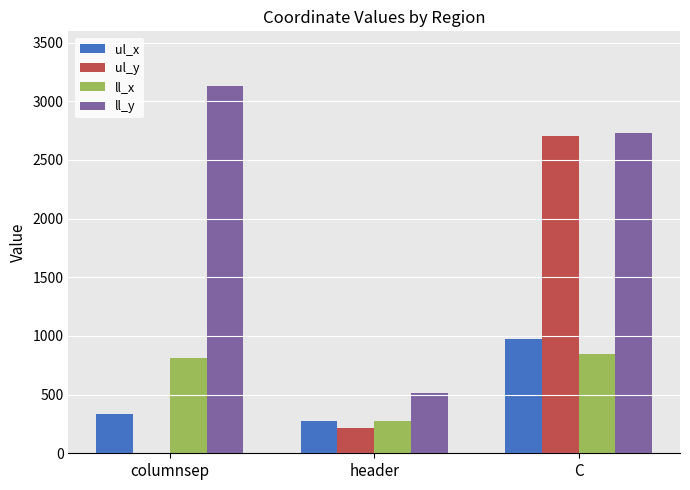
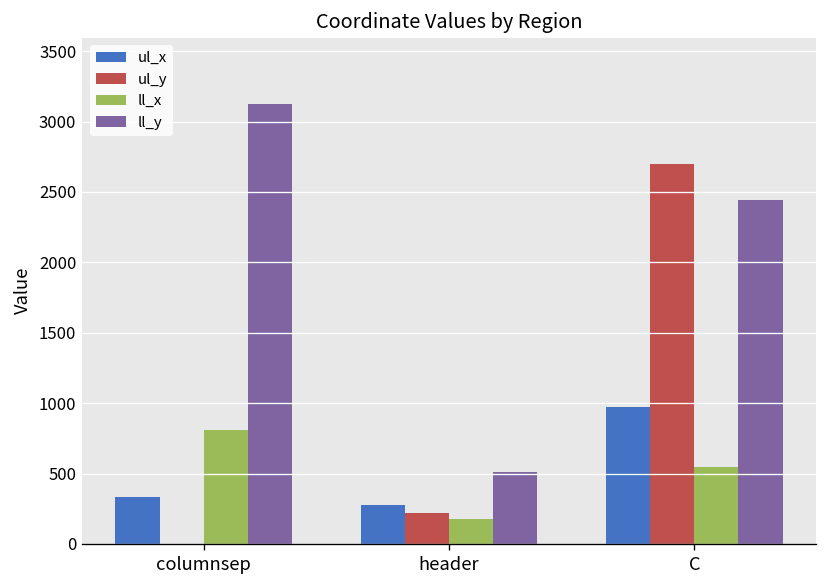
ll_x, header: 280 -> 180
ll_x, C: 850 -> 550
ll_y, C: 2730 -> 2440
